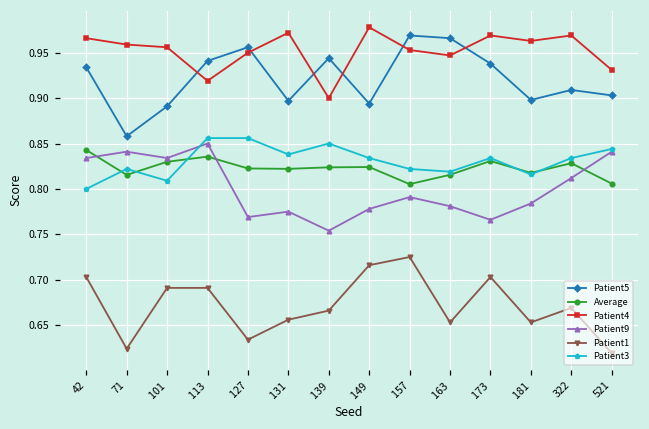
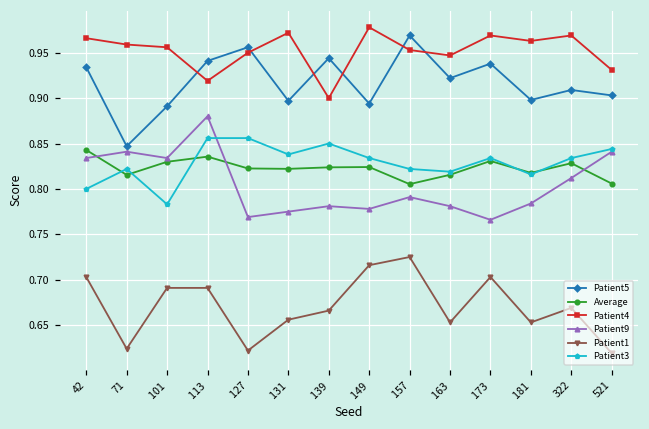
Patient5, 71: 0.86 -> 0.85
Patient3, 101: 0.81 -> 0.78
Patient9, 113: 0.85 -> 0.88
Patient1, 127: 0.63 -> 0.62
Patient9, 139: 0.75 -> 0.78
Patient5, 163: 0.97 -> 0.92
